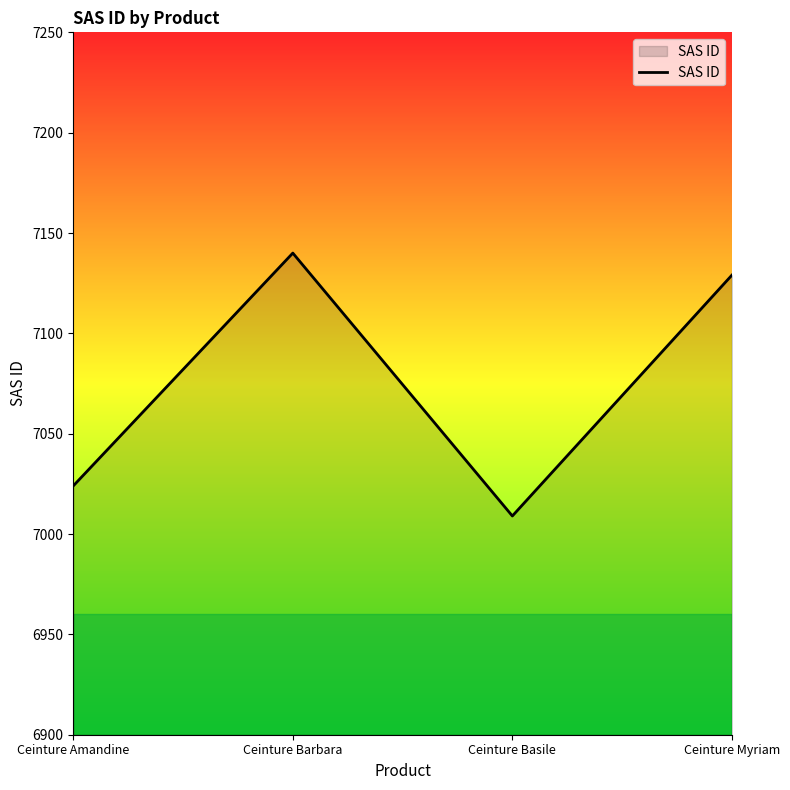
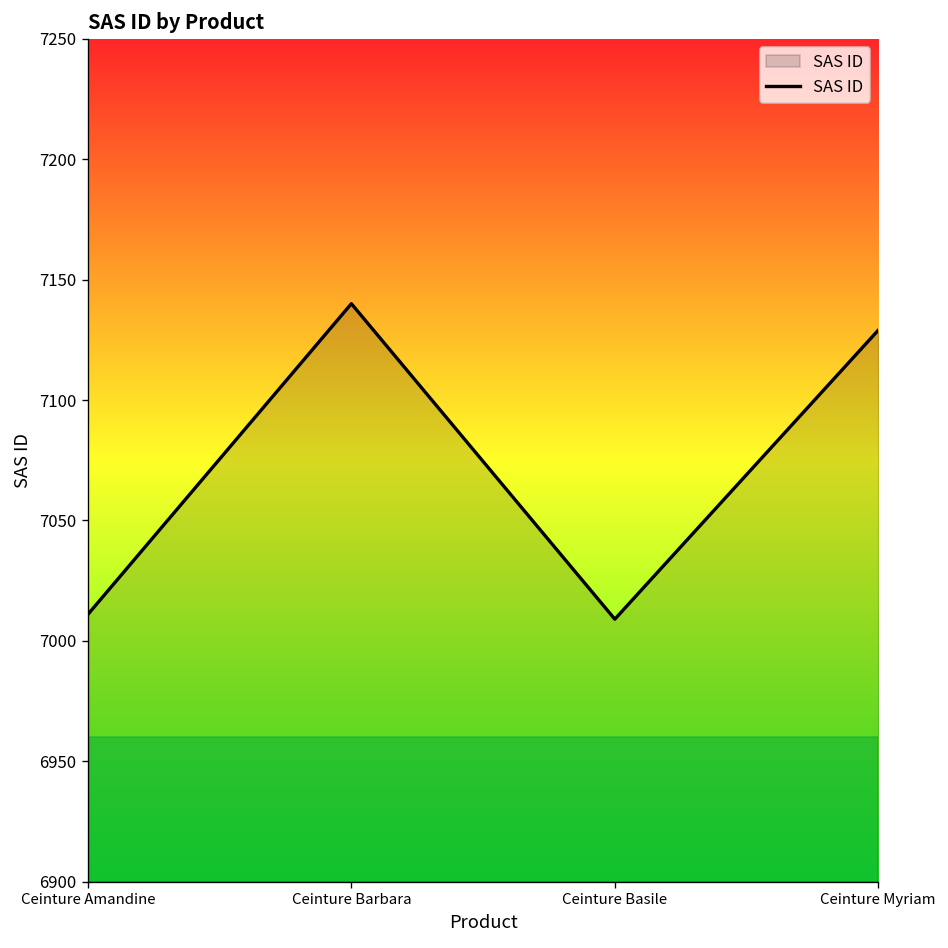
Ceinture Amandine: 7024 -> 7011
